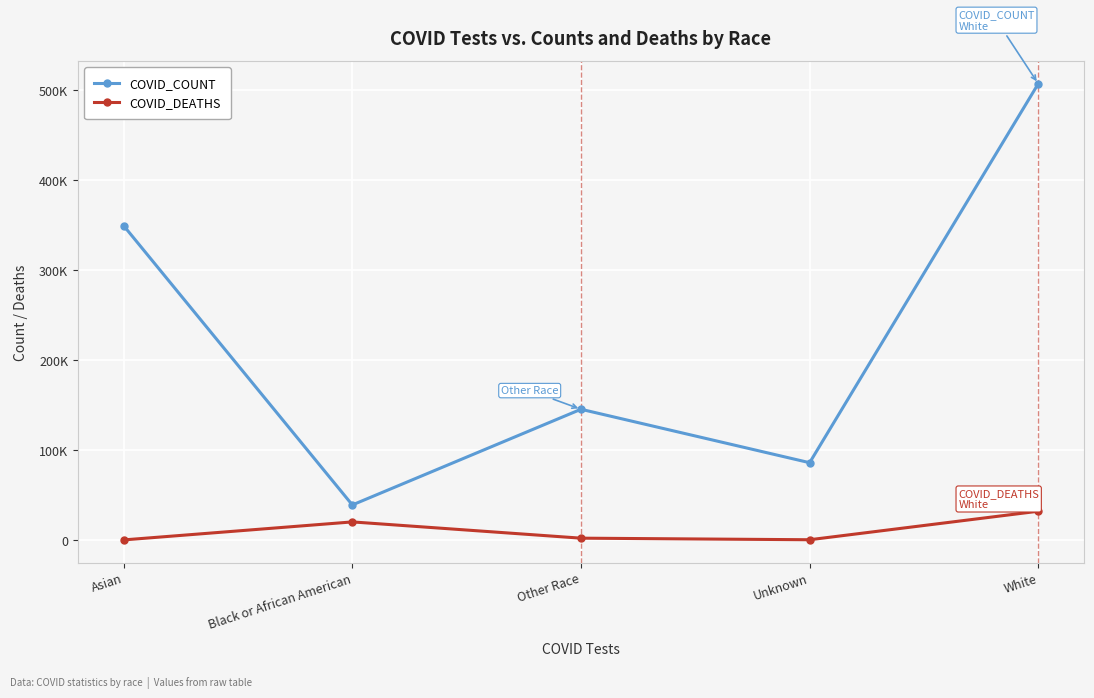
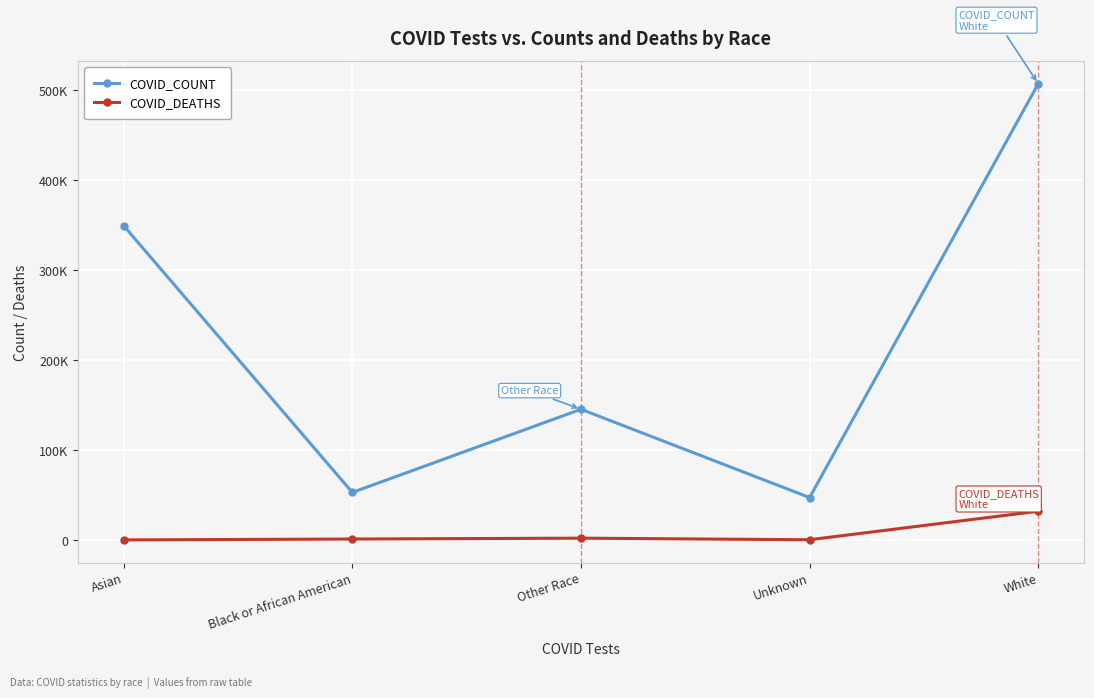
COVID_COUNT, Black or African American: 40000 -> 50000
COVID_DEATHS, Black or African American: 20000 -> 0
COVID_COUNT, Unknown: 90000 -> 50000
